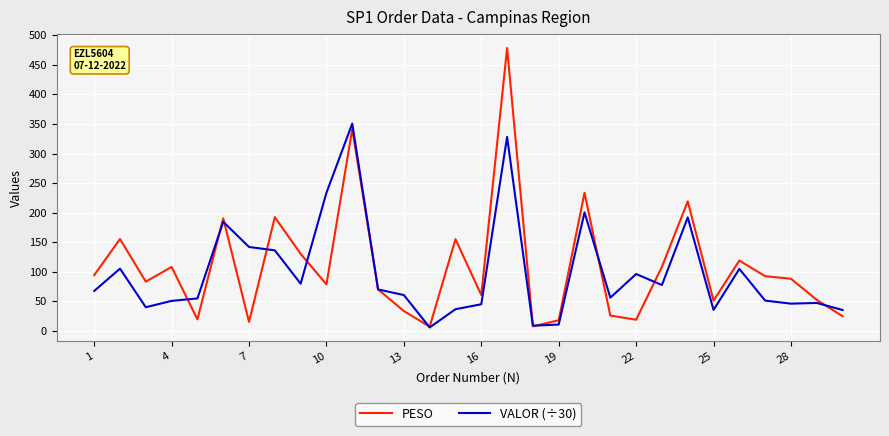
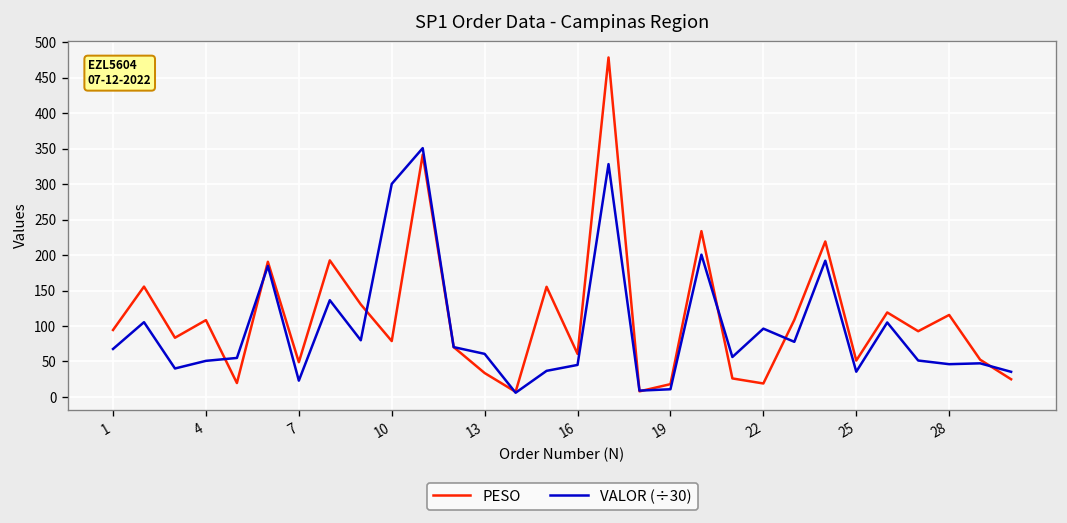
PESO, 7: 20 -> 50
VALOR (÷30), 7: 140 -> 20
VALOR (÷30), 10: 230 -> 300
PESO, 28: 90 -> 120
